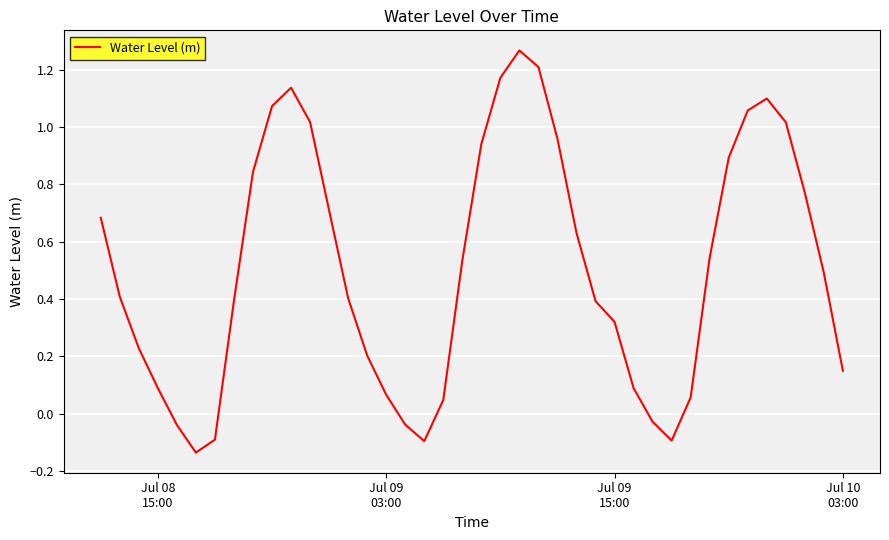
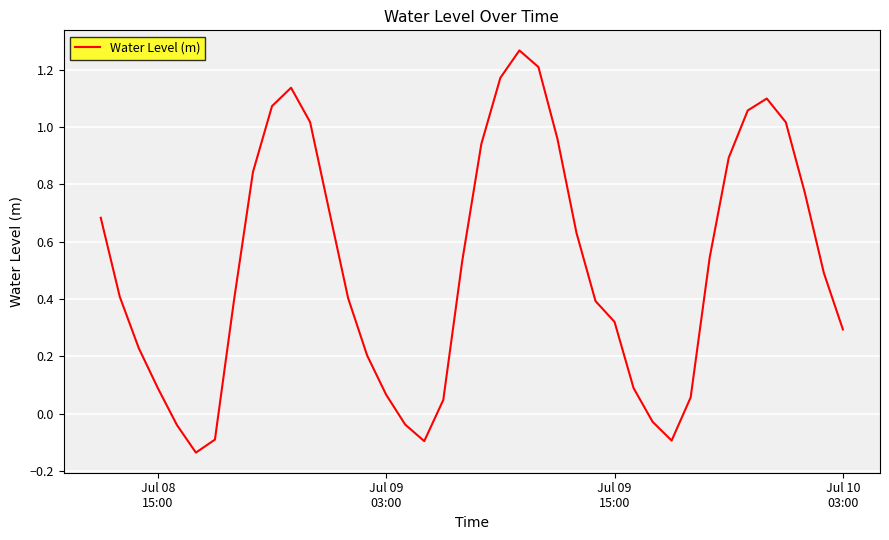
Jul 10 03:00: 0.15 -> 0.29
